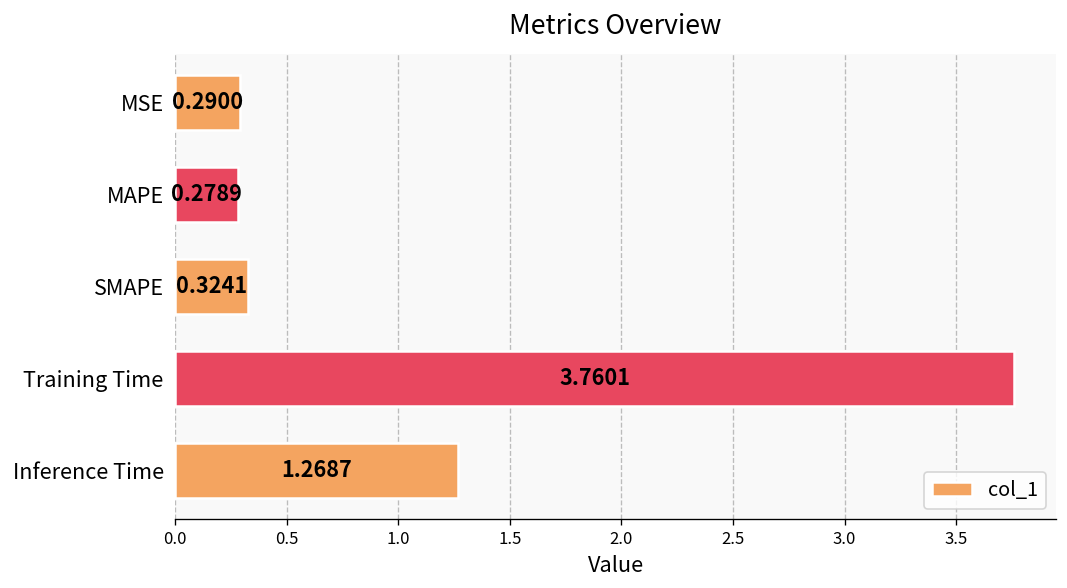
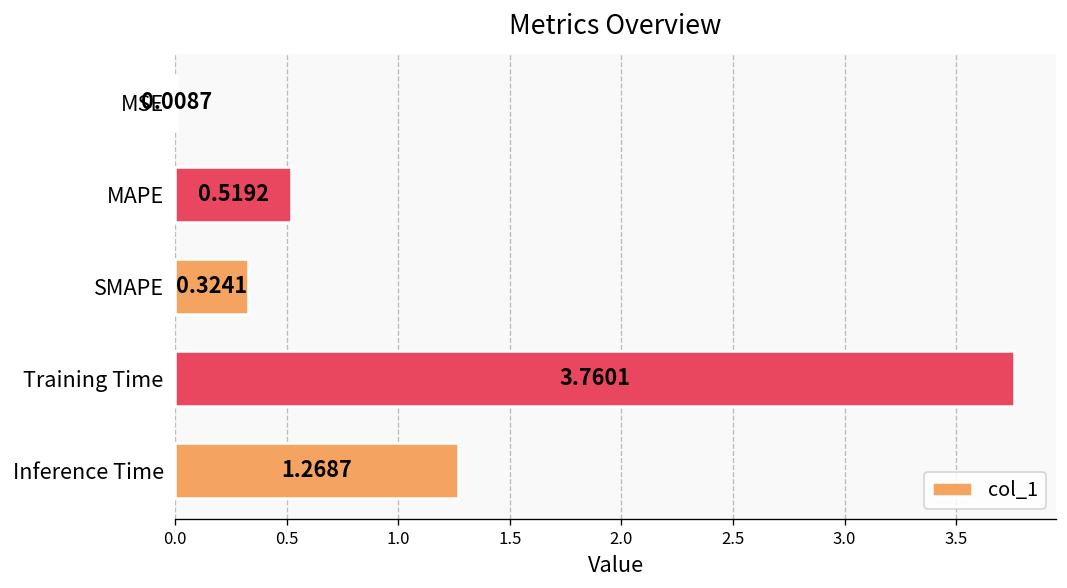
MSE: 0.2900 -> 0.0087
MAPE: 0.2789 -> 0.5192
